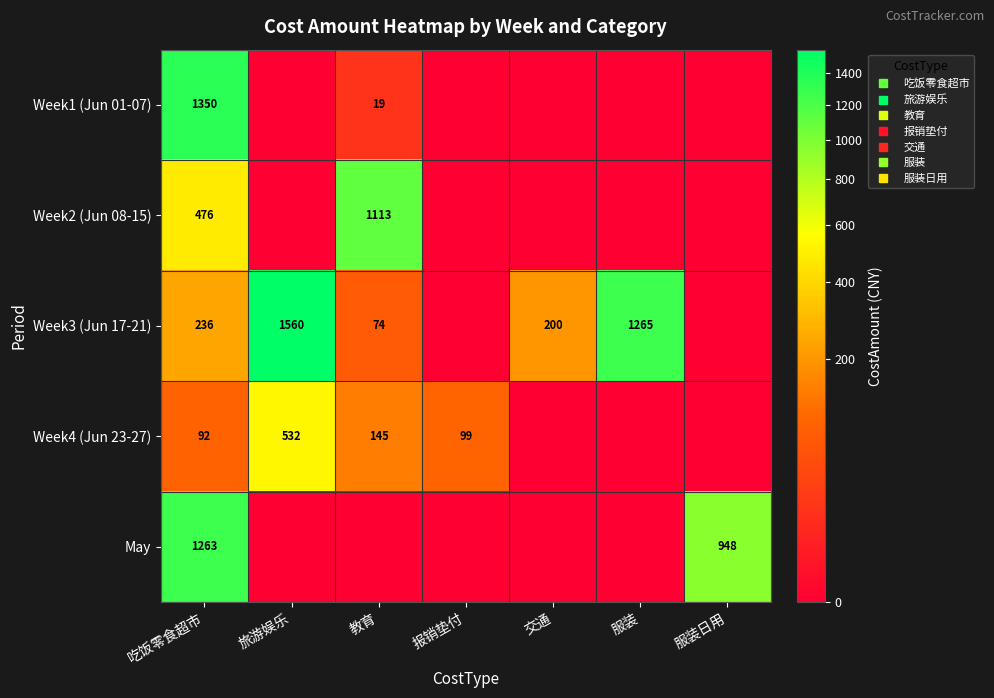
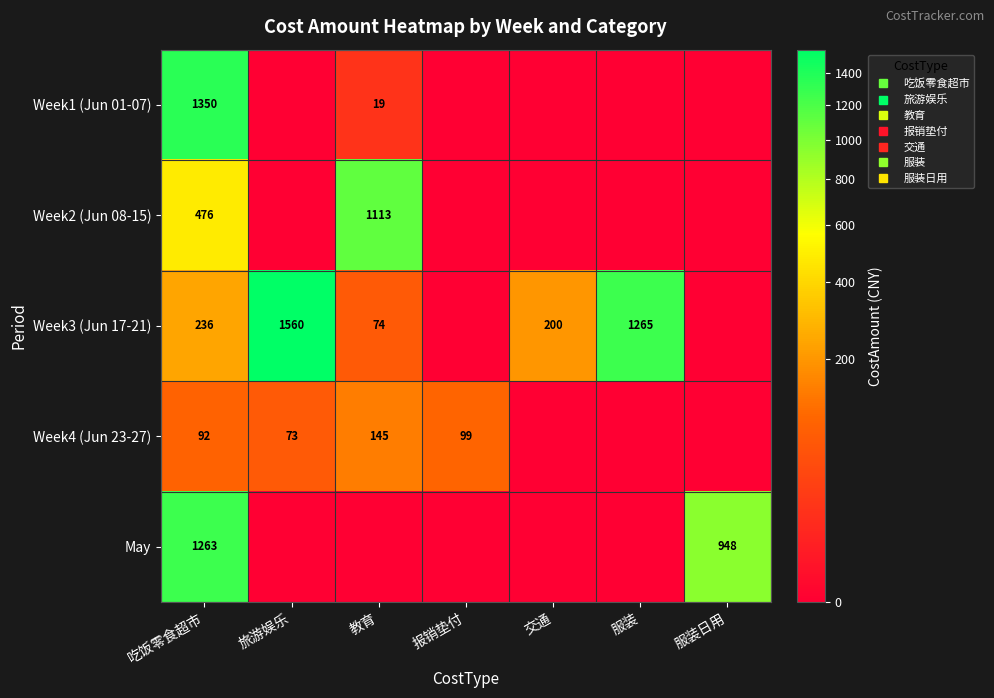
Week4 (Jun 23-27), 旅游娱乐: 532 -> 73
